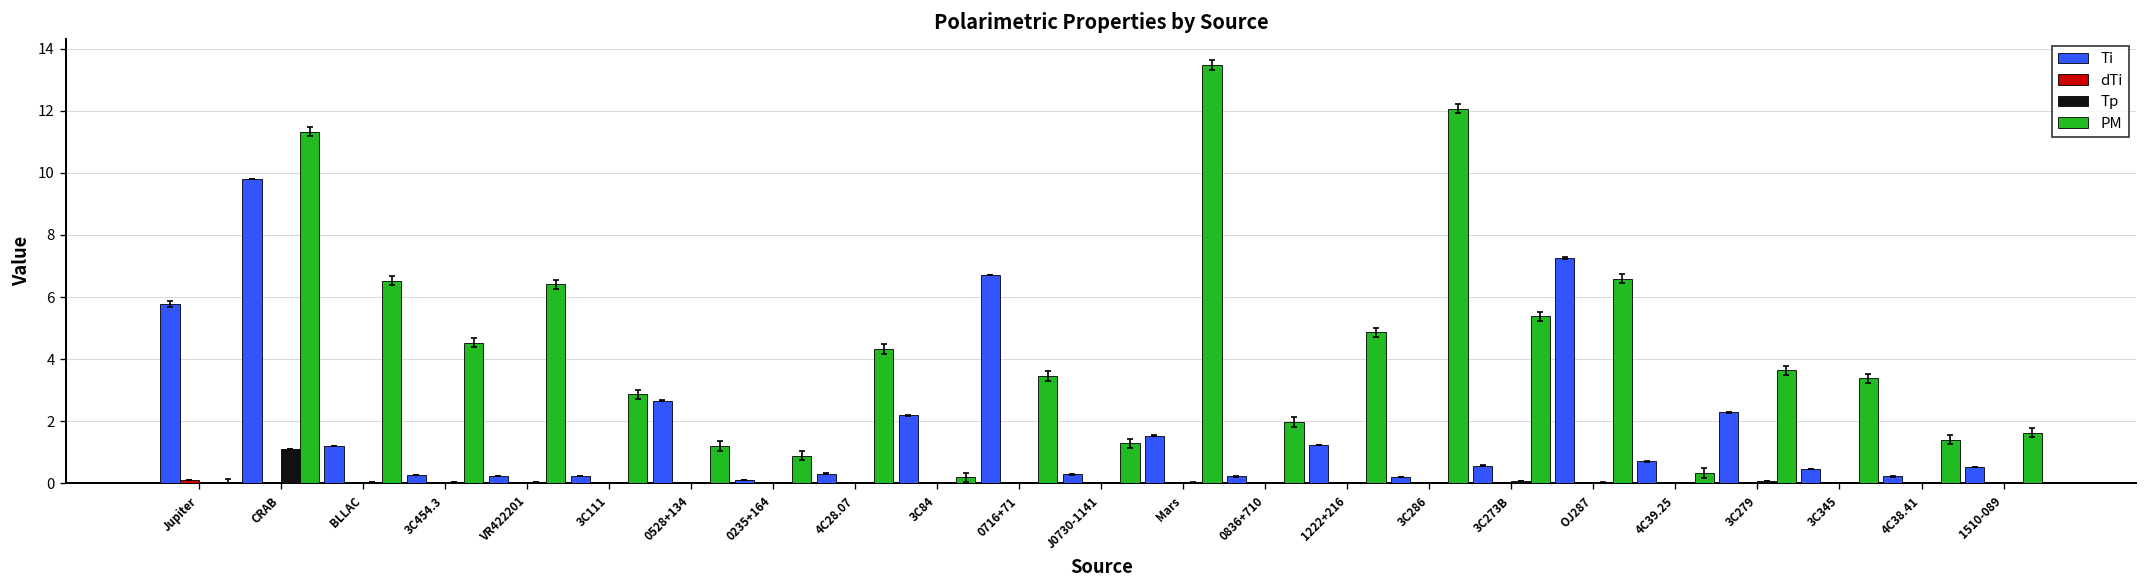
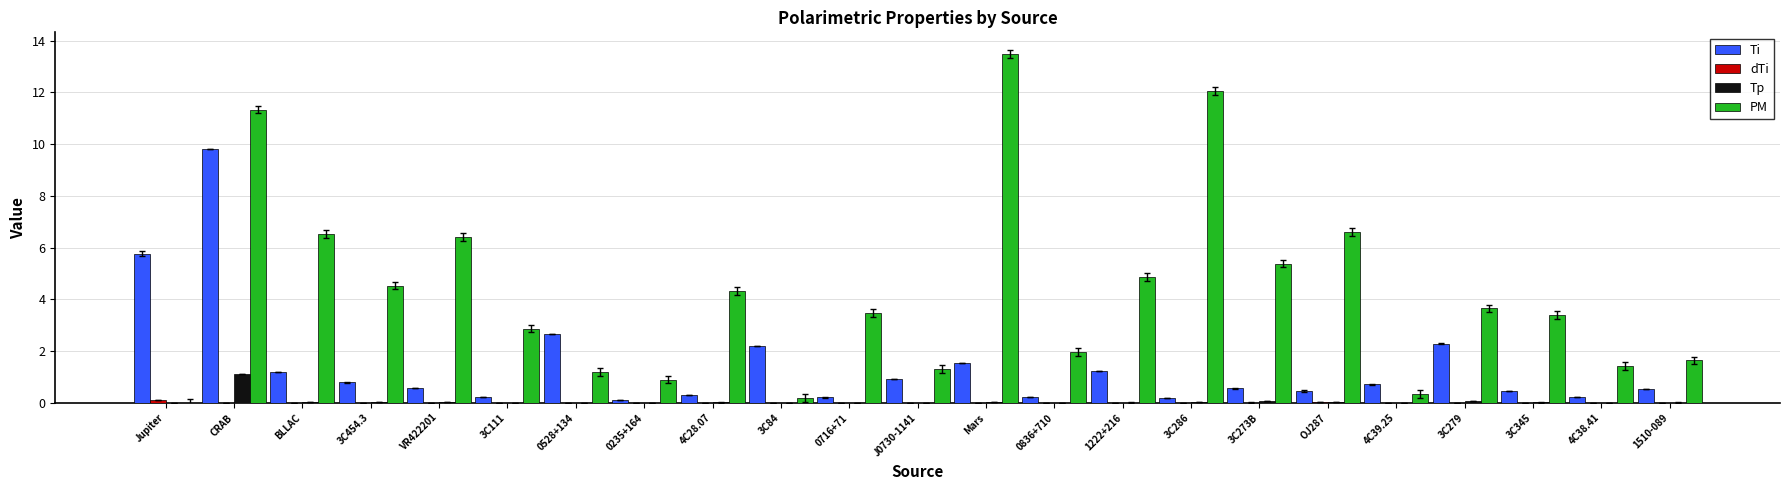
Ti, 3C454.3: 0.3 -> 0.8
Ti, VR422201: 0.3 -> 0.6
Ti, 0716+71: 6.7 -> 0.2
Ti, J0730-1141: 0.3 -> 0.9
Ti, OJ287: 7.3 -> 0.5
